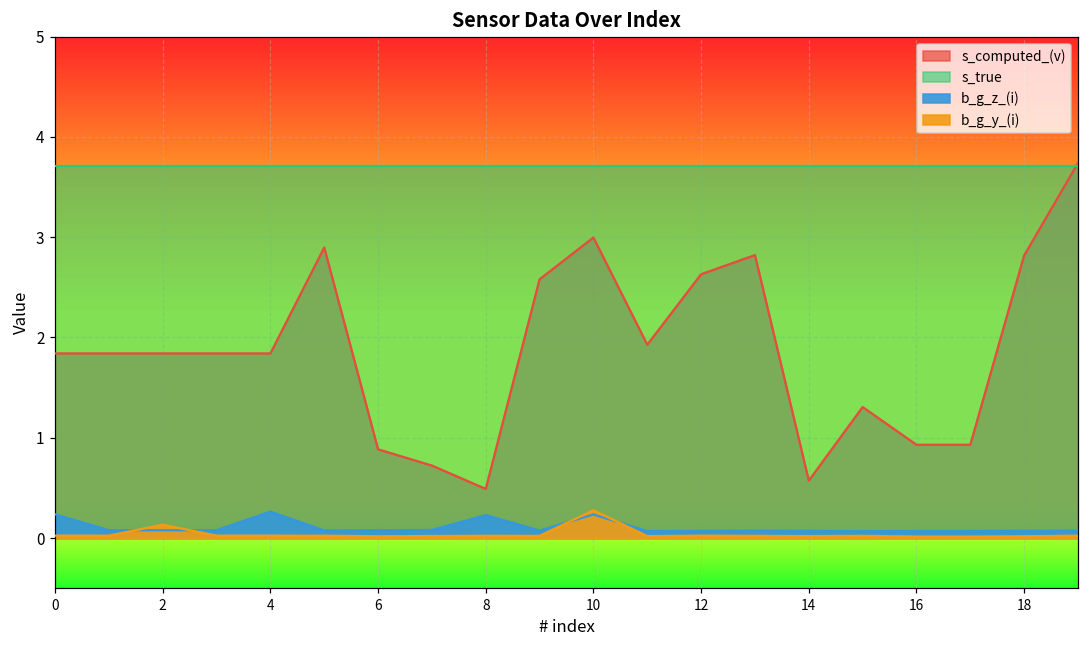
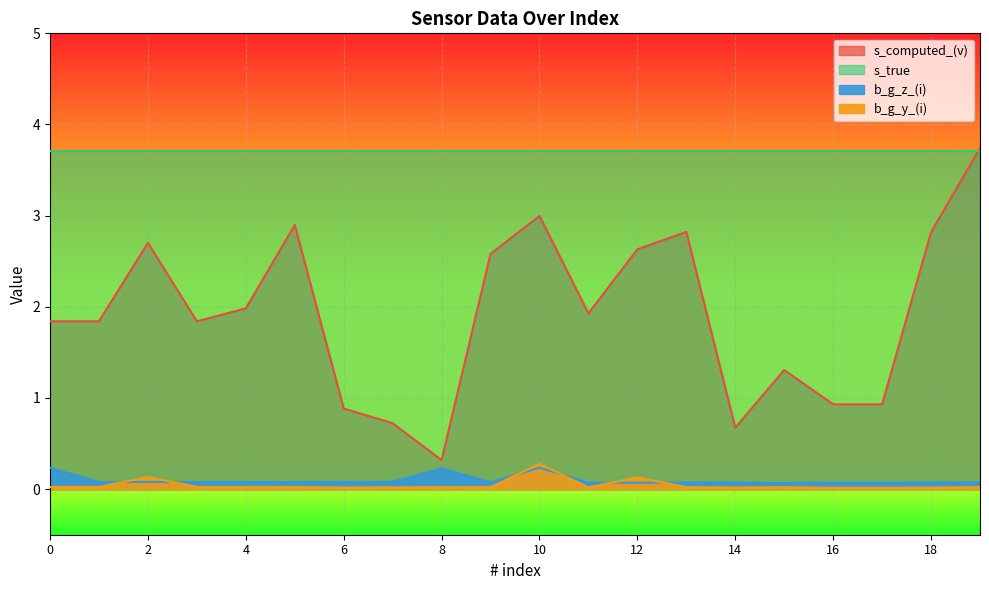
s_computed_(v), 2: 1.8 -> 2.7
s_computed_(v), 4: 1.8 -> 2.0
b_g_z_(i), 4: 0.3 -> 0.1
s_computed_(v), 8: 0.5 -> 0.3
b_g_y_(i), 12: 0.0 -> 0.1
s_computed_(v), 14: 0.6 -> 0.7
